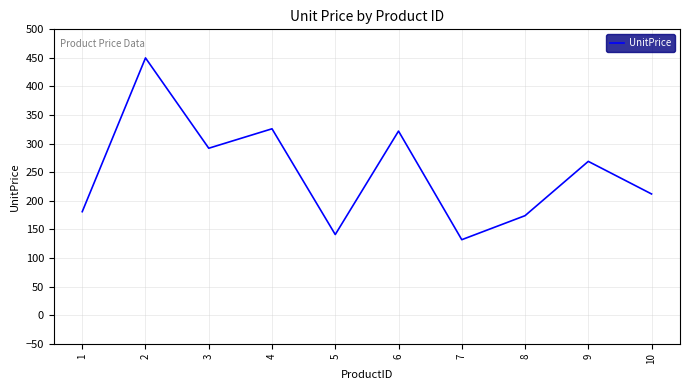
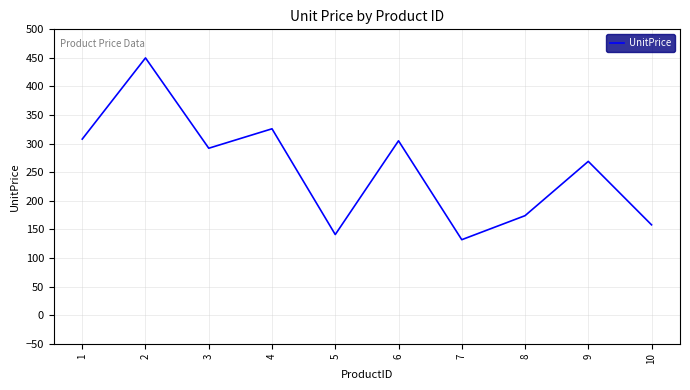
1: 180 -> 310
6: 320 -> 310
10: 210 -> 160
